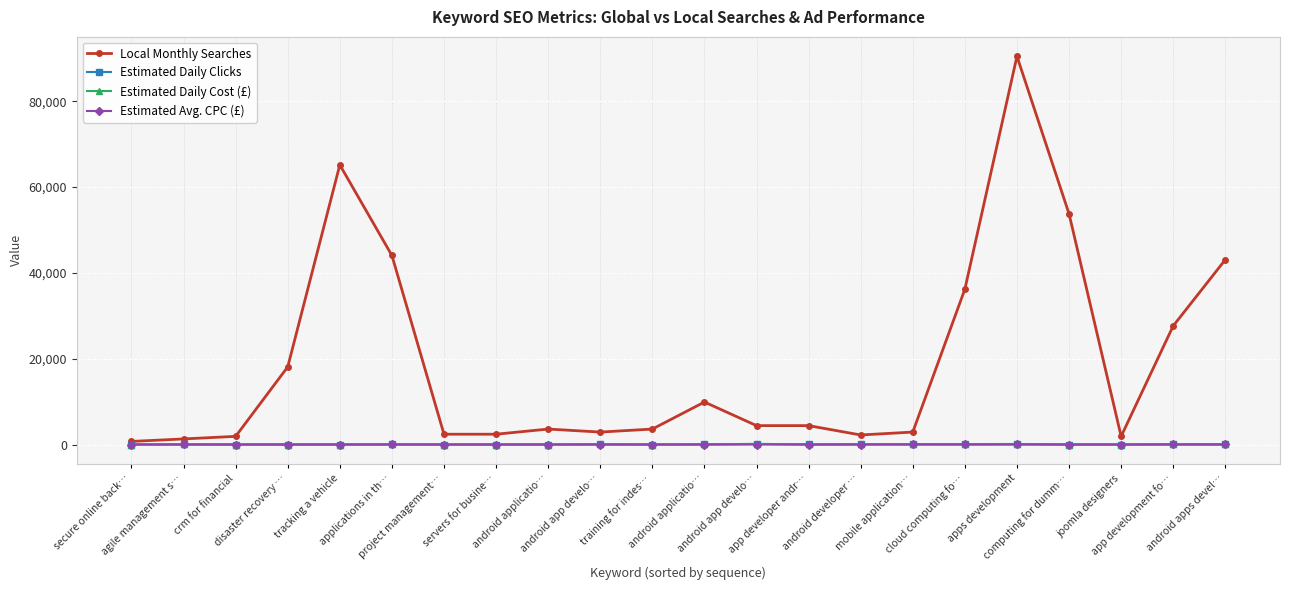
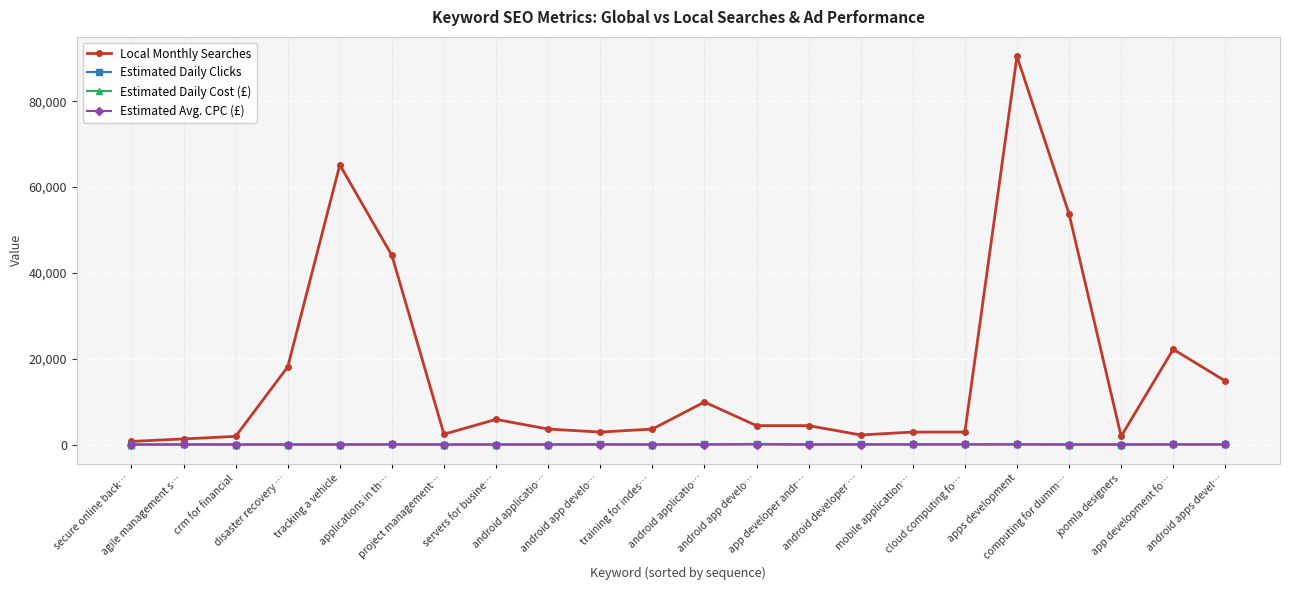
Local Monthly Searches, servers for busine…: 2,000 -> 6,000
Local Monthly Searches, cloud computing fo…: 36,000 -> 3,000
Local Monthly Searches, app development fo…: 28,000 -> 22,000
Local Monthly Searches, android apps devel…: 43,000 -> 15,000
